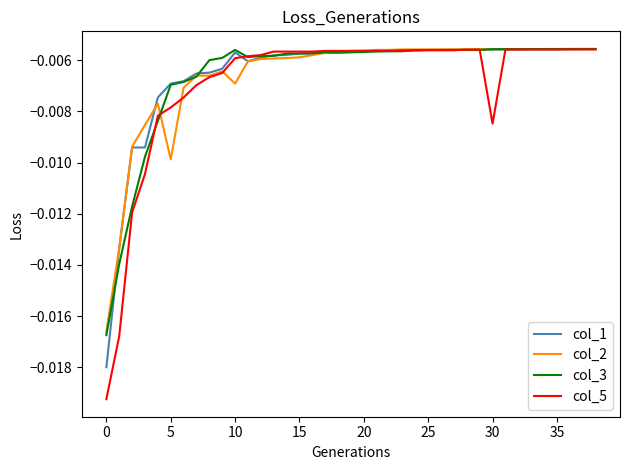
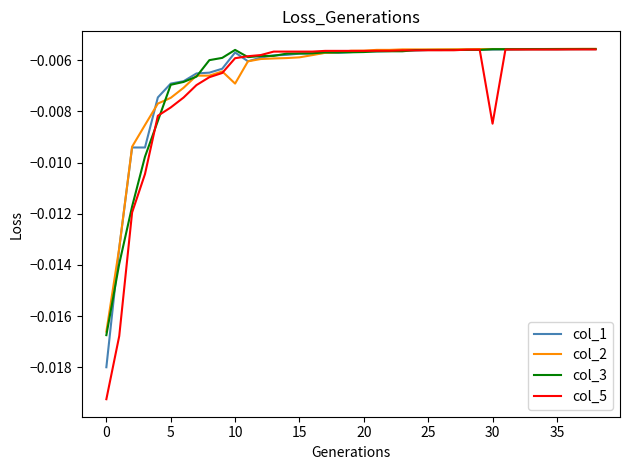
col_2, 5: -0.0099 -> -0.0075
